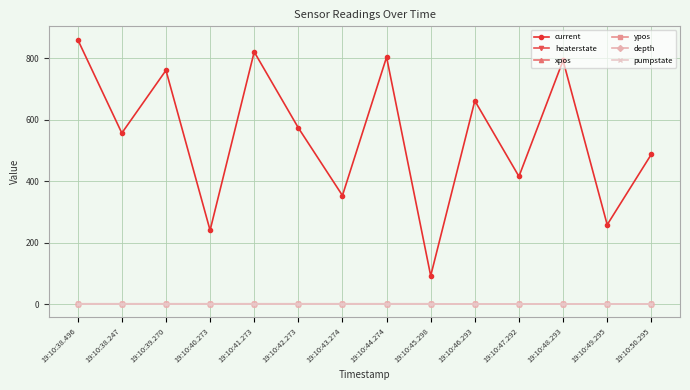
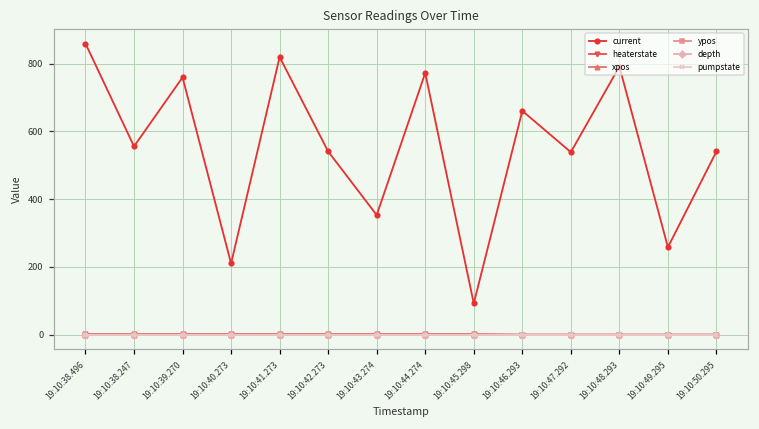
current, 19:10:40.273: 240 -> 210
current, 19:10:42.273: 570 -> 540
current, 19:10:44.274: 800 -> 770
current, 19:10:47.292: 420 -> 540
current, 19:10:50.295: 490 -> 540
